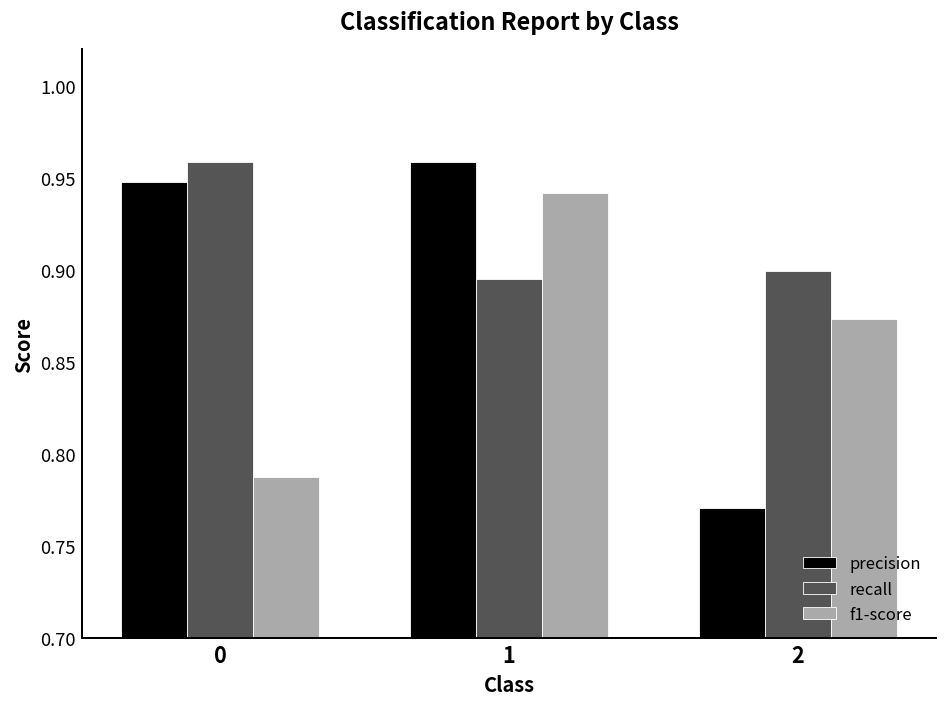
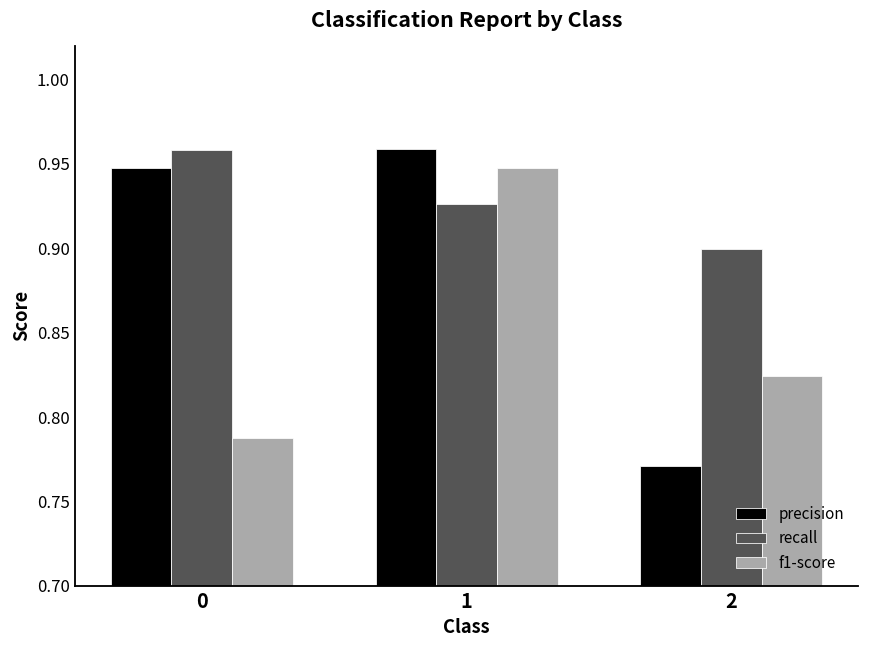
recall, 1: 0.895 -> 0.926
f1-score, 1: 0.942 -> 0.948
f1-score, 2: 0.873 -> 0.824
